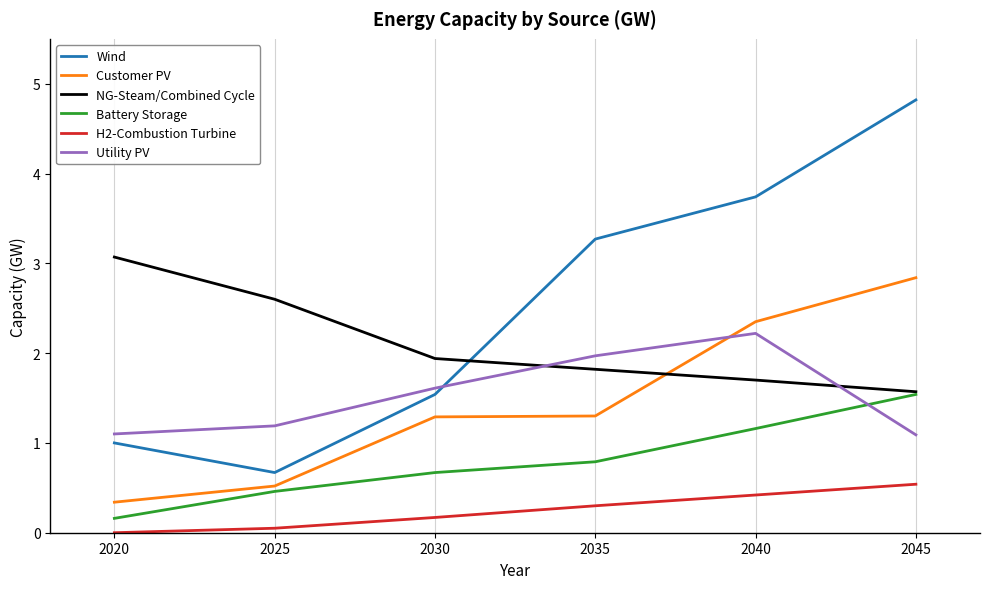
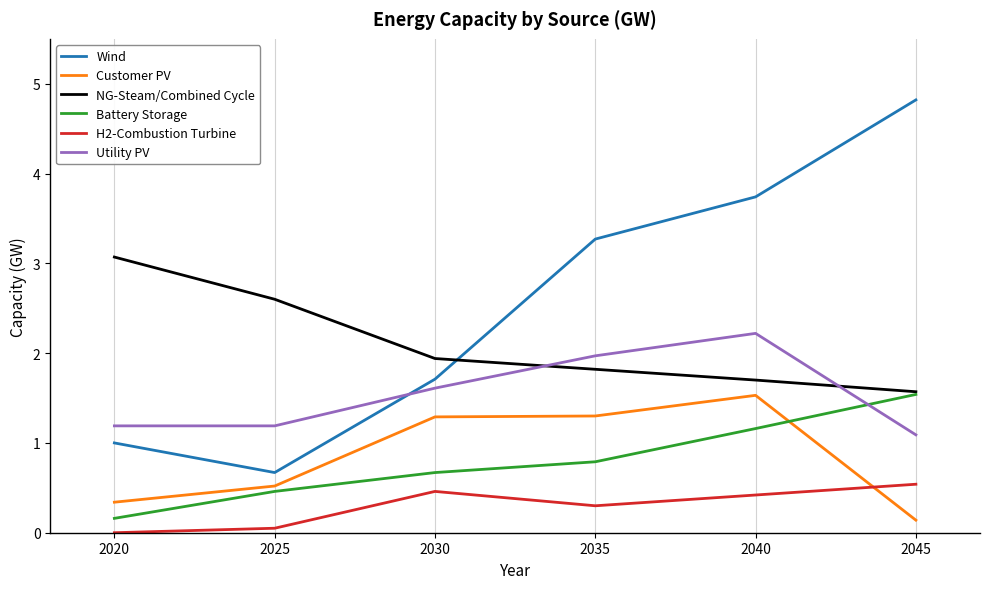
Utility PV, 2020: 1.1 -> 1.2
Wind, 2030: 1.5 -> 1.7
H2-Combustion Turbine, 2030: 0.2 -> 0.5
Customer PV, 2040: 2.4 -> 1.5
Customer PV, 2045: 2.8 -> 0.1
